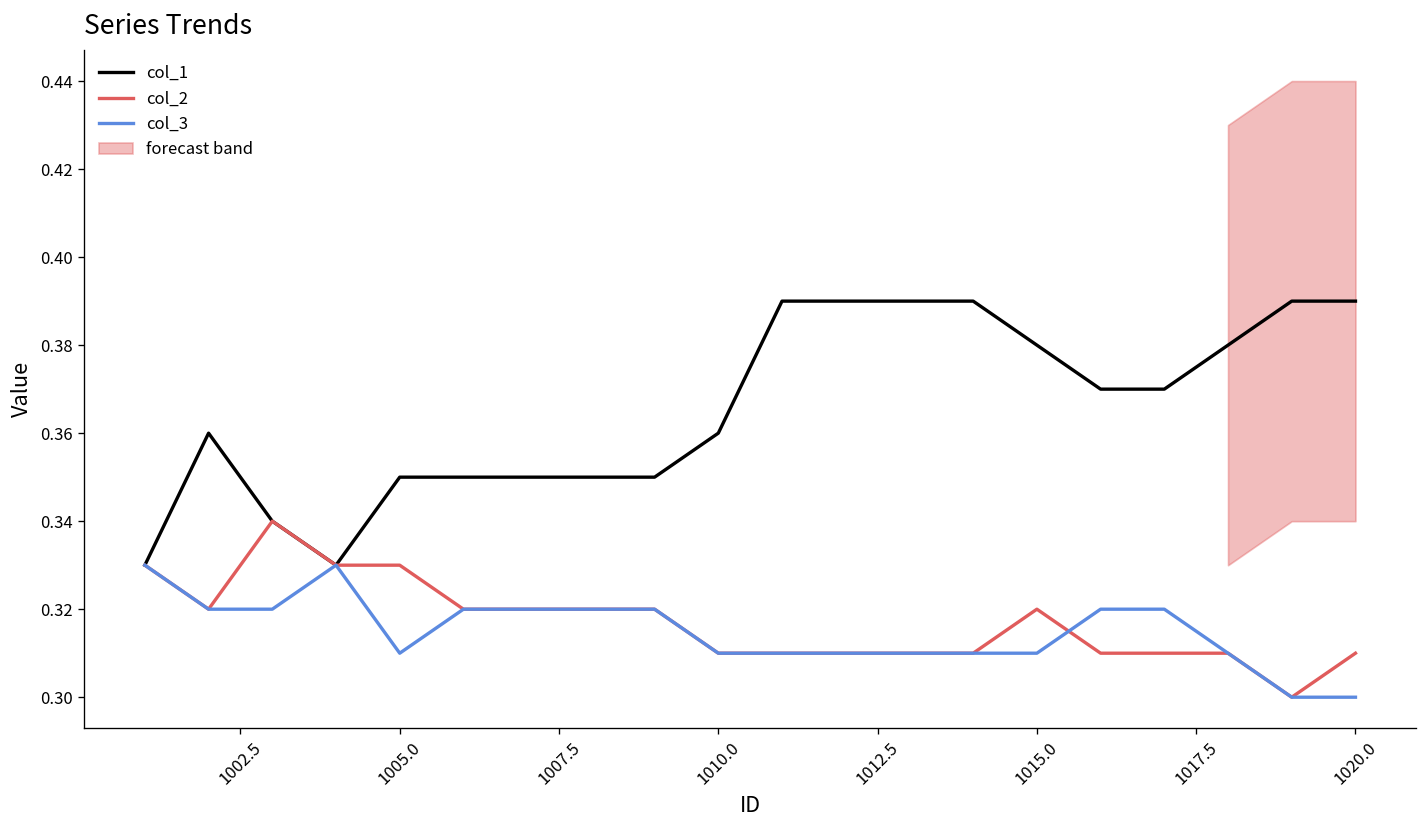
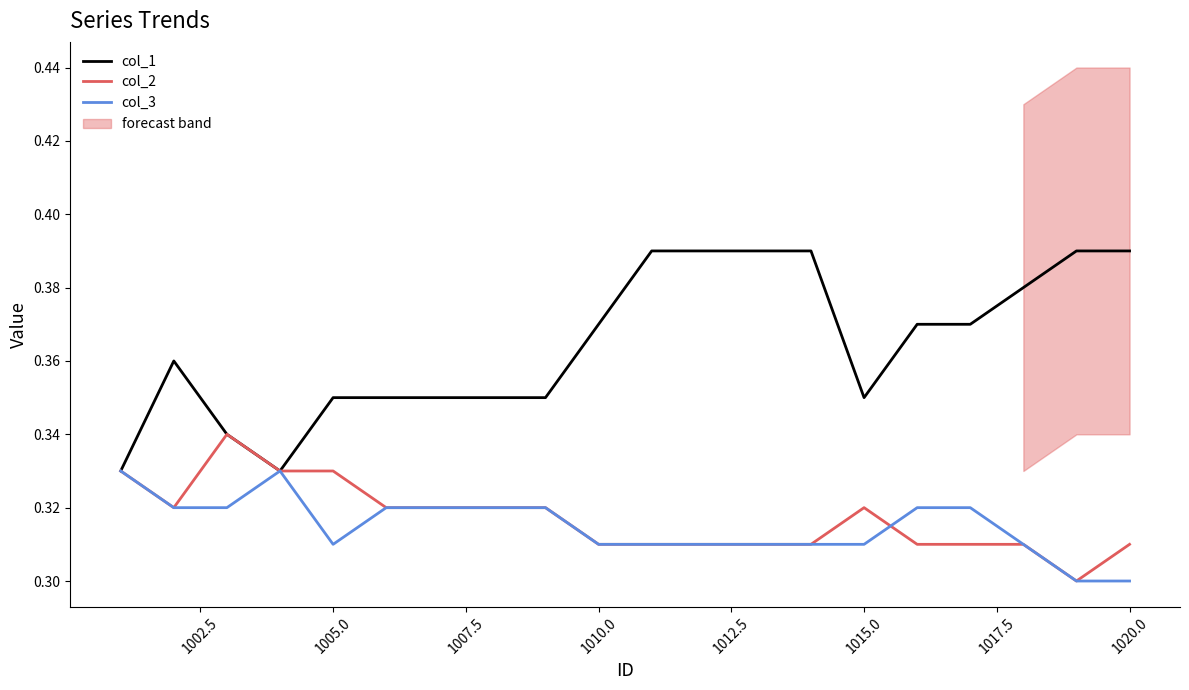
col_1, 1010.0: 0.36 -> 0.37
col_1, 1015.0: 0.38 -> 0.35
